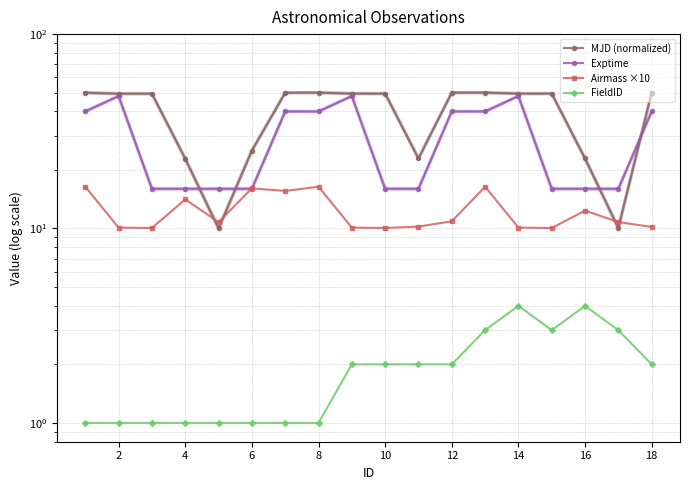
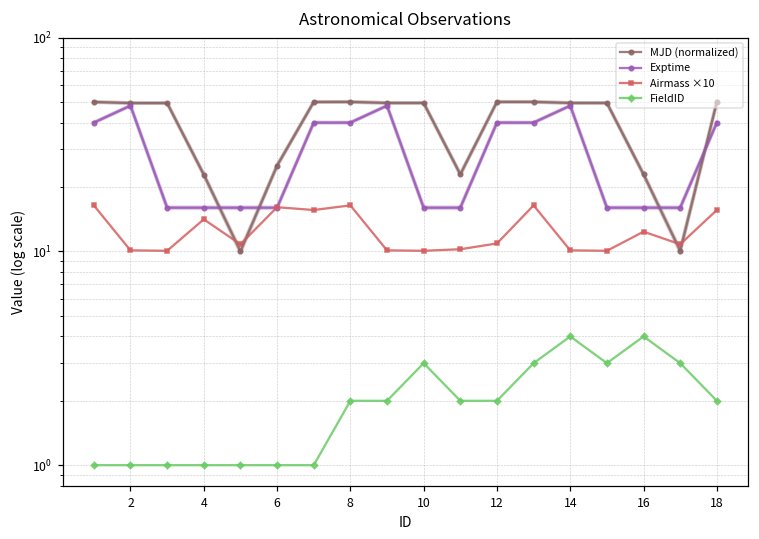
FieldID, 8: 1 -> 2
FieldID, 10: 2 -> 3
Airmass ×10, 18: 10 -> 16
